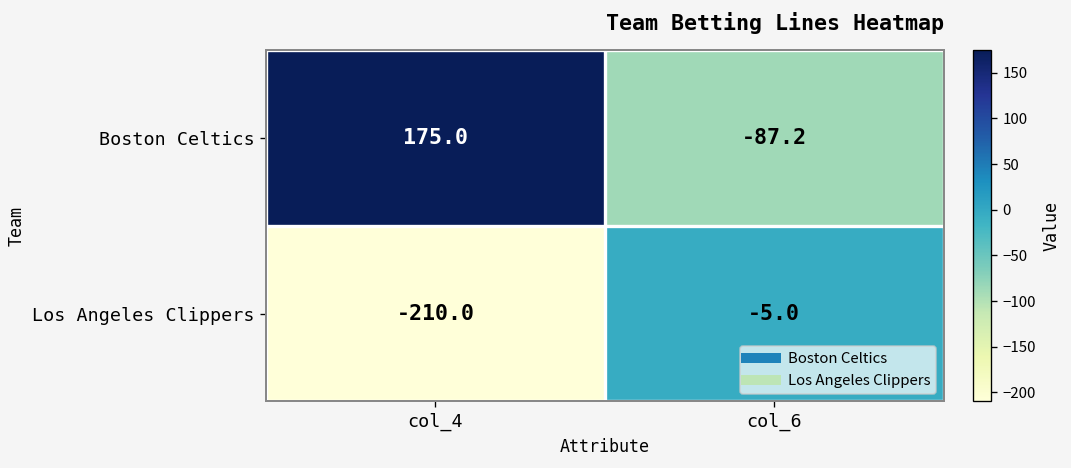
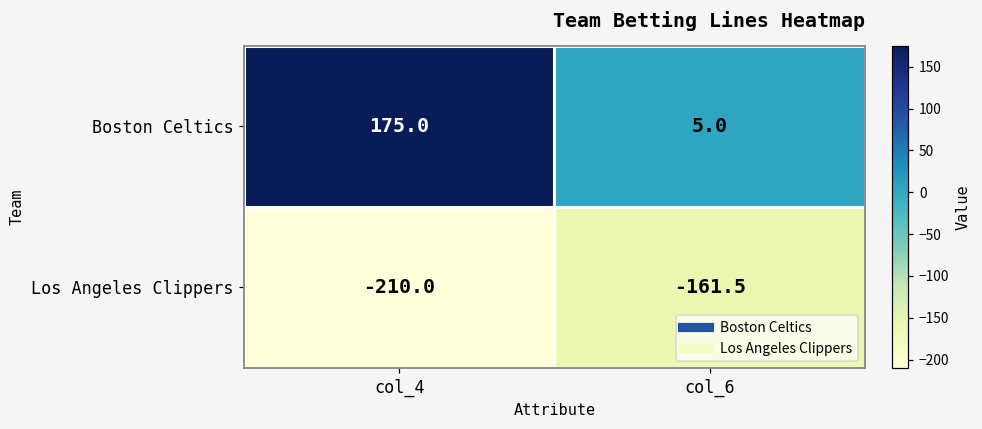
Boston Celtics, col_6: -87.2 -> 5.0
Los Angeles Clippers, col_6: -5.0 -> -161.5
